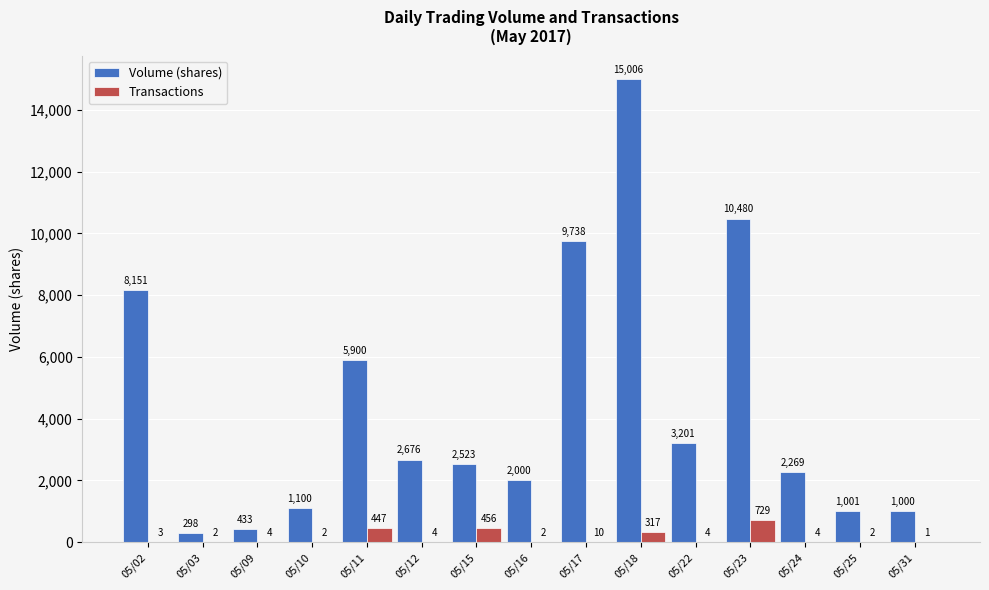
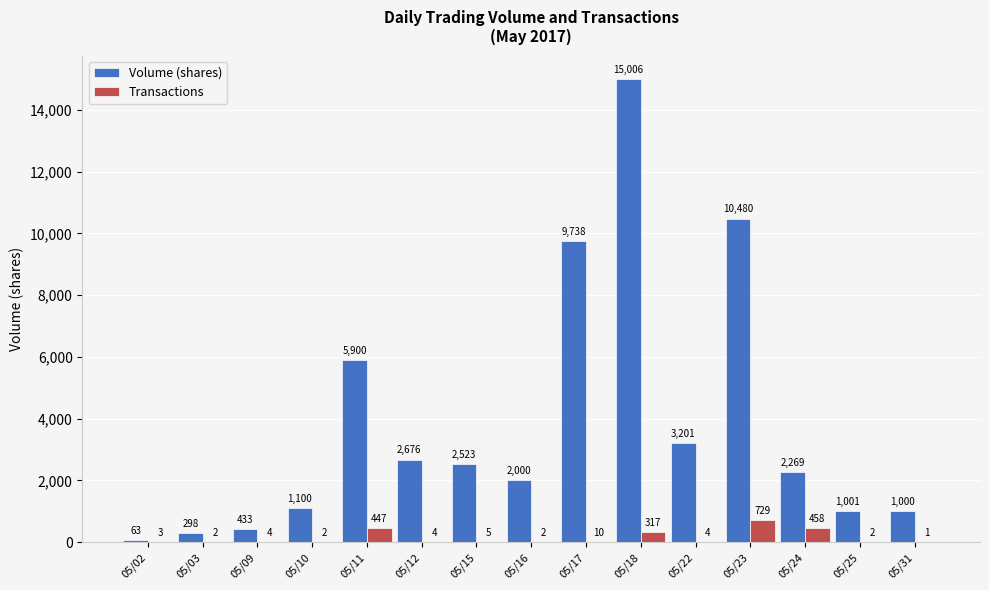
Volume (shares), 05/02: 8,151 -> 63
Transactions, 05/15: 456 -> 5
Transactions, 05/24: 4 -> 458
